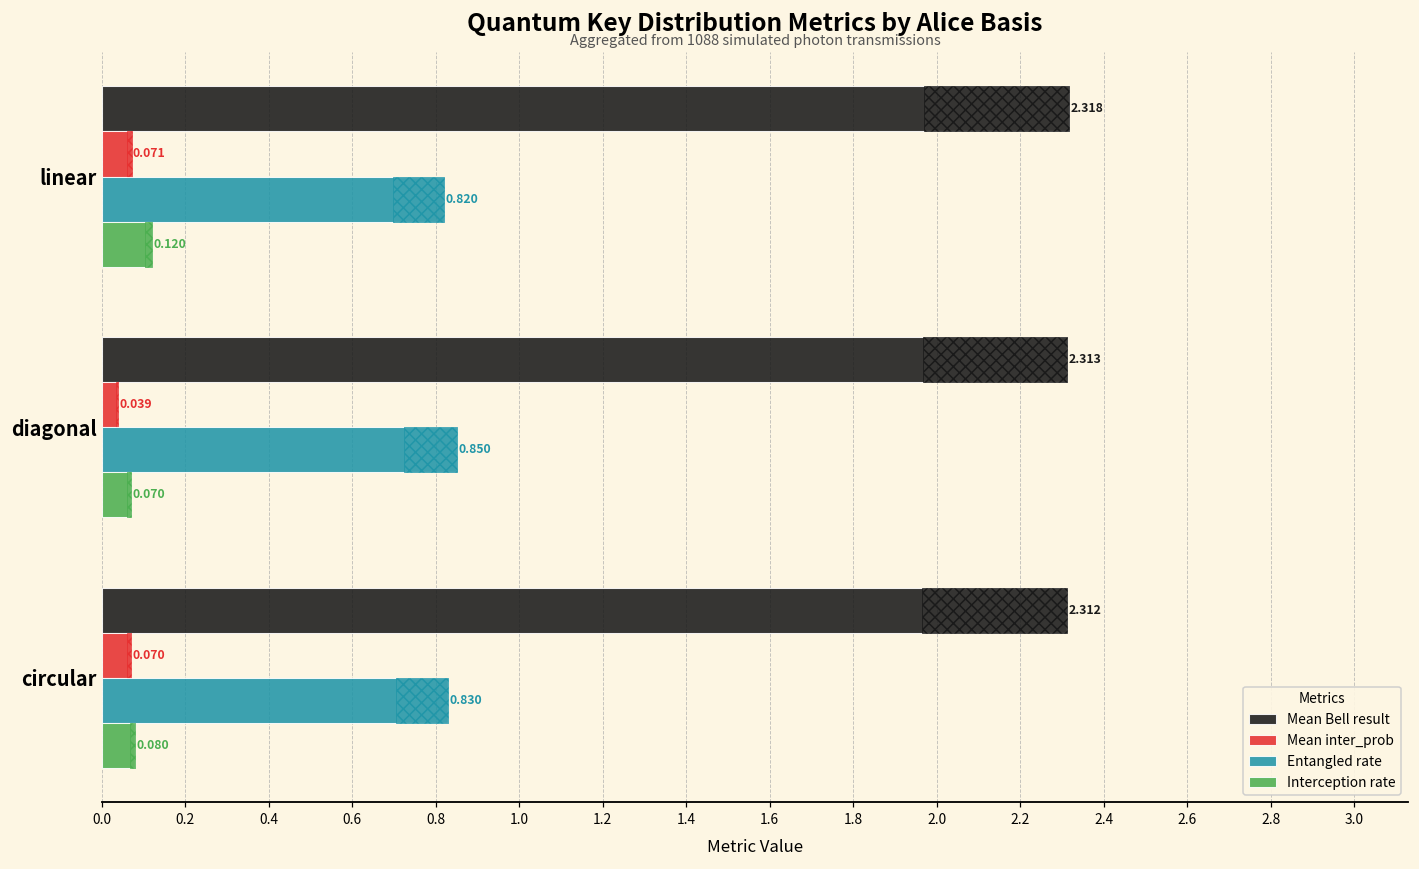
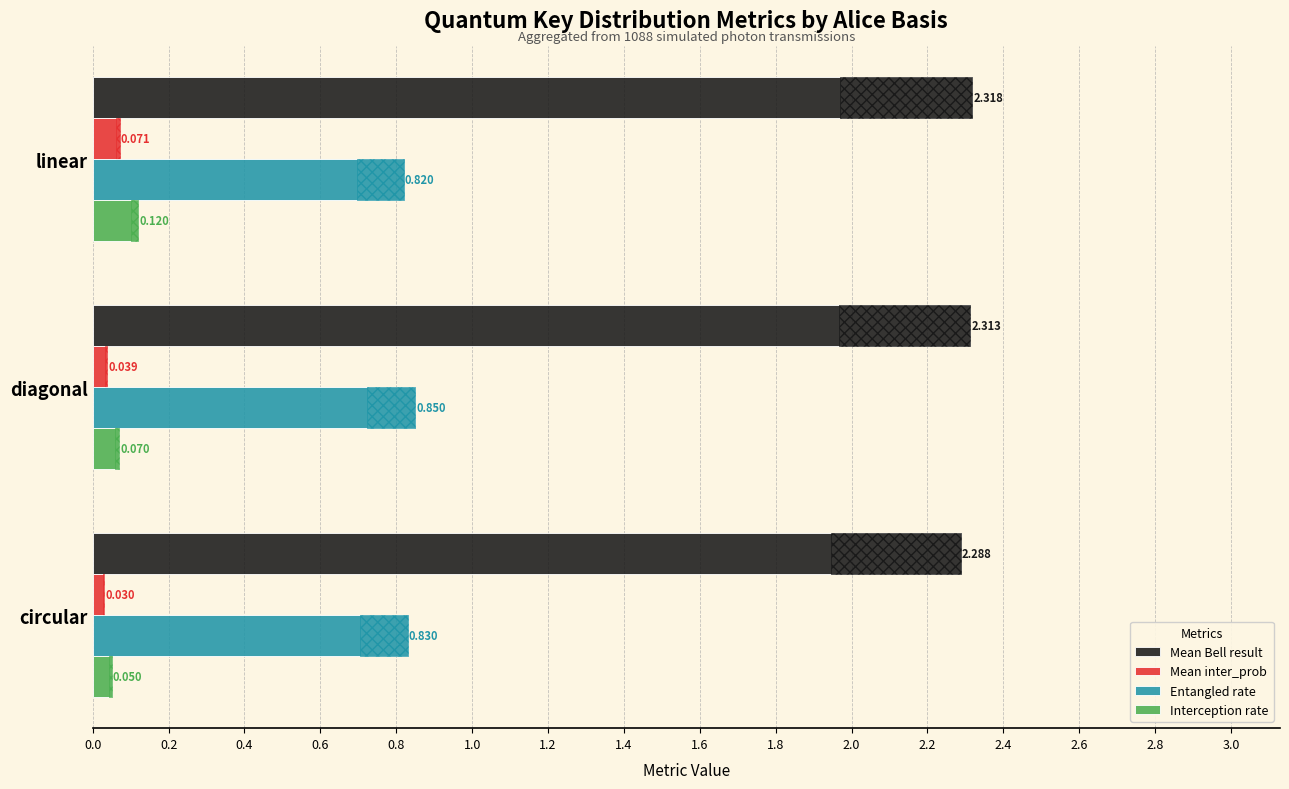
Mean Bell result, circular: 2.312 -> 2.288
Mean inter_prob, circular: 0.070 -> 0.030
Interception rate, circular: 0.080 -> 0.050
